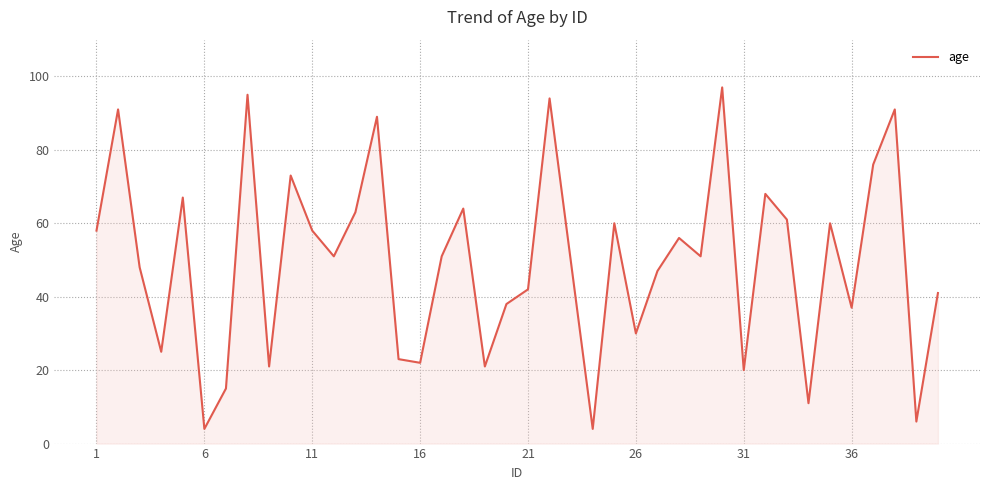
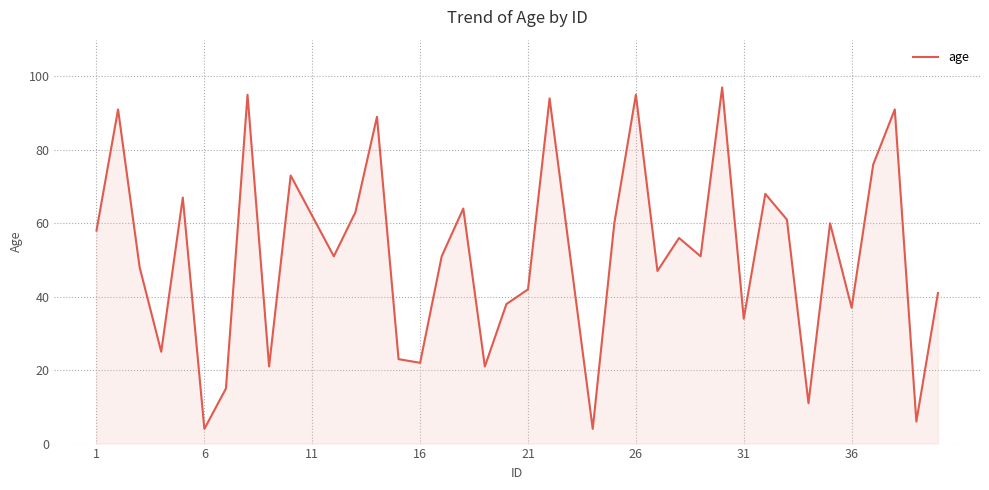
11: 58 -> 62
26: 30 -> 95
31: 20 -> 34
